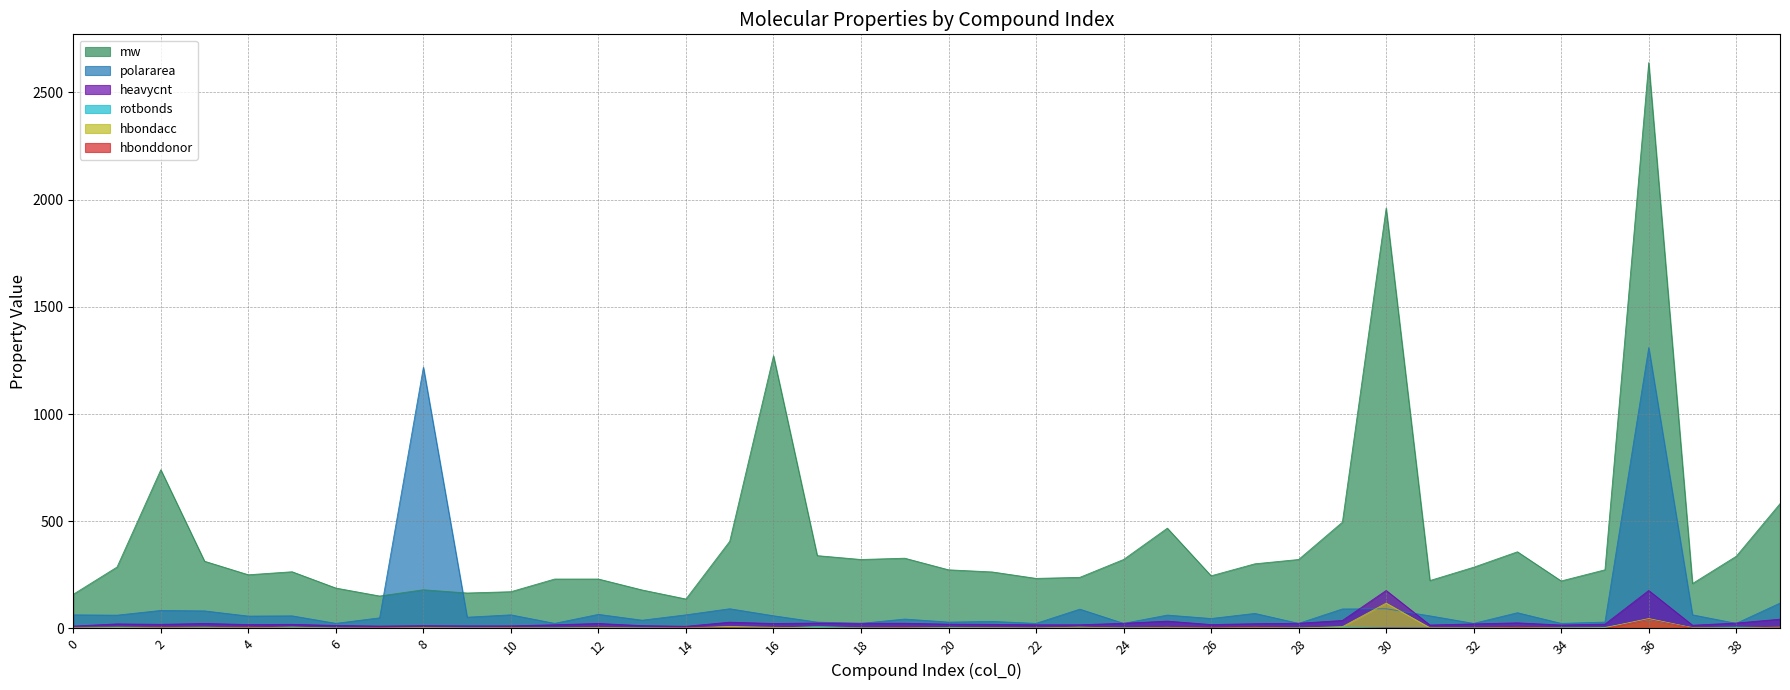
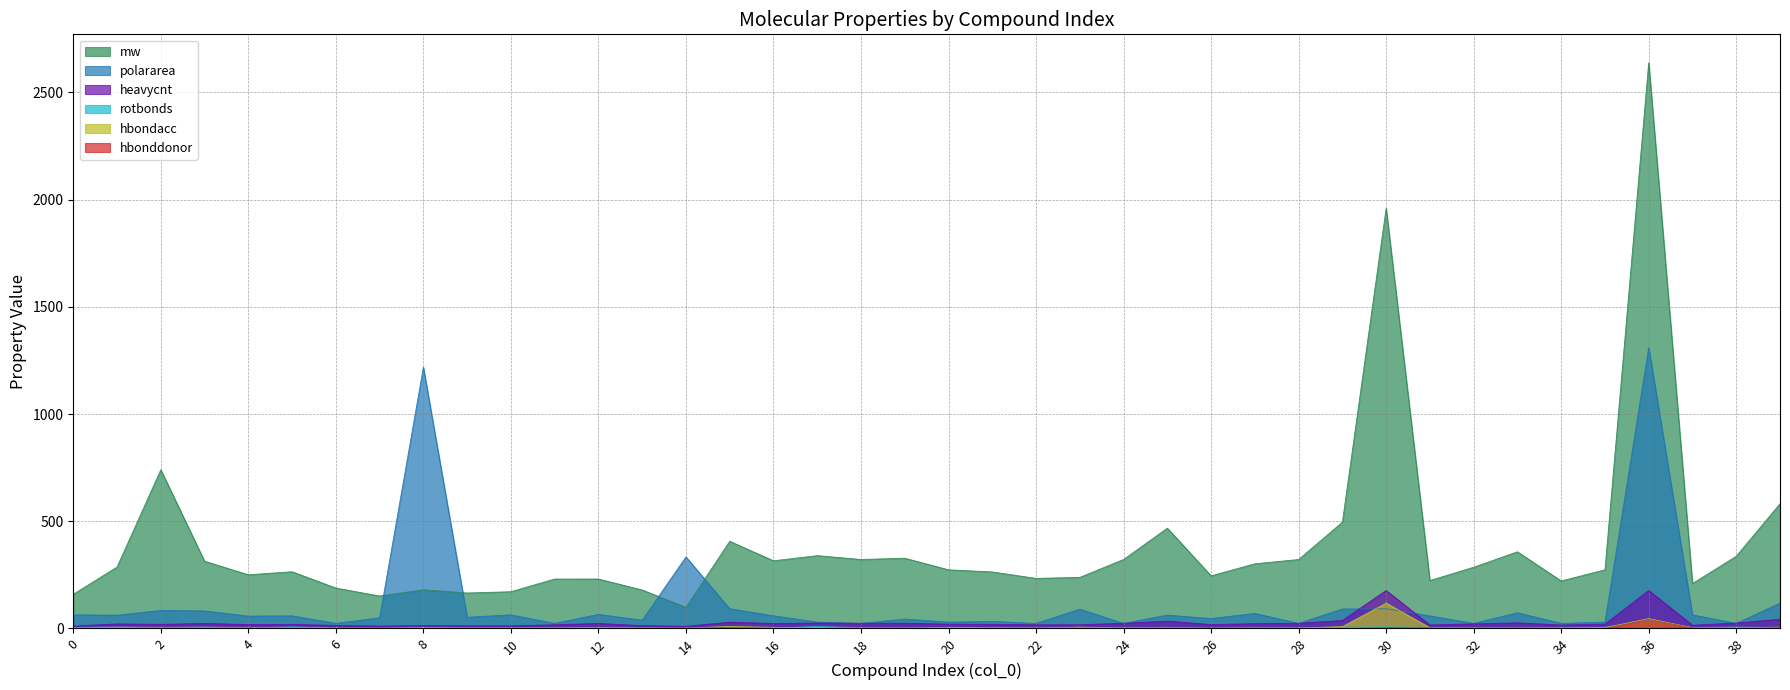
mw, 14: 140 -> 100
polararea, 14: 60 -> 330
mw, 16: 1270 -> 320
